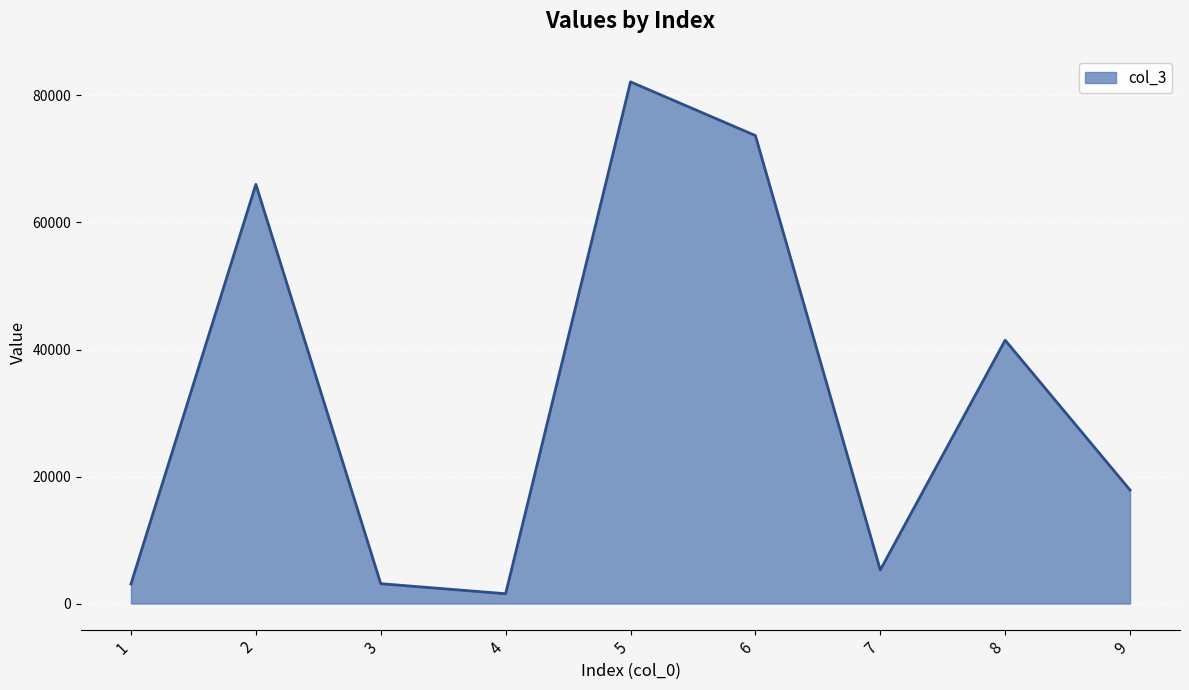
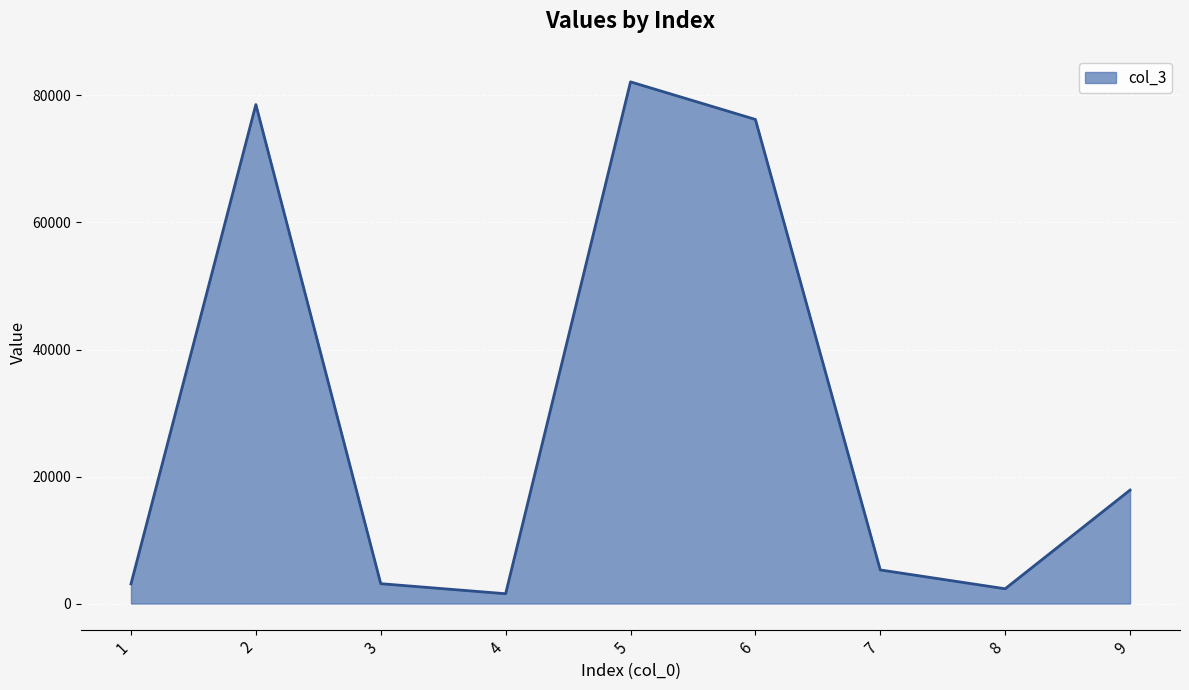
2: 66000 -> 79000
6: 74000 -> 76000
8: 41000 -> 2000
